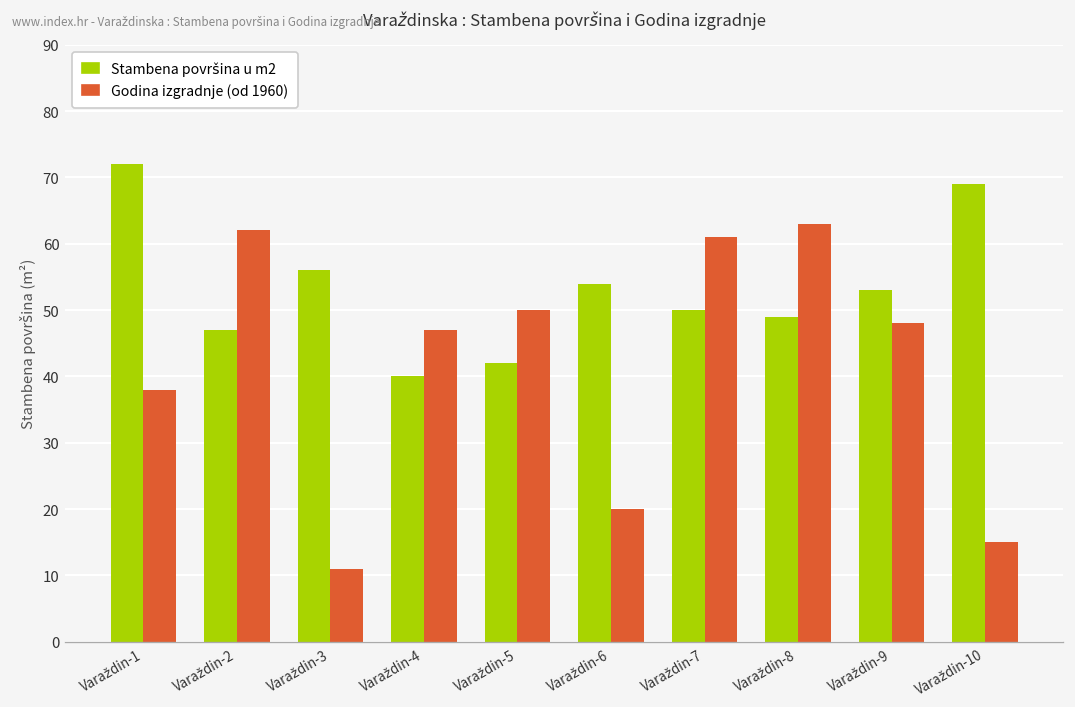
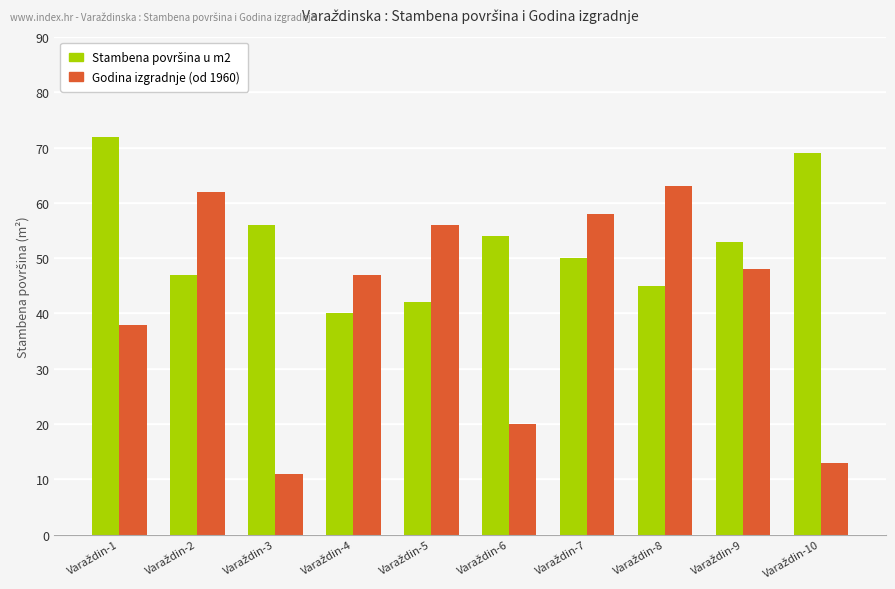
Godina izgradnje (od 1960), Varaždin-5: 50 -> 56
Godina izgradnje (od 1960), Varaždin-7: 61 -> 58
Stambena površina u m2, Varaždin-8: 49 -> 45
Godina izgradnje (od 1960), Varaždin-10: 15 -> 13
